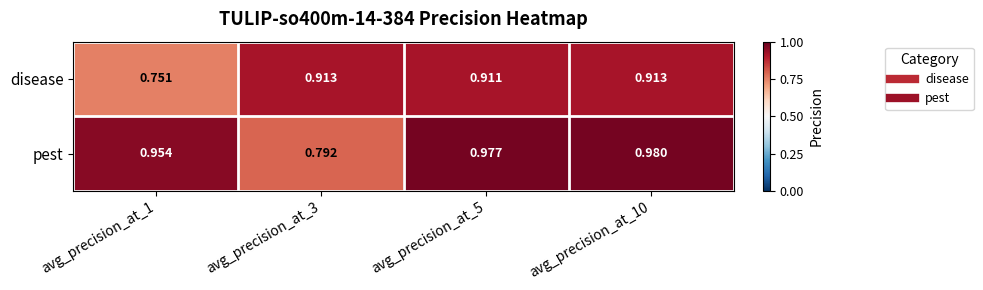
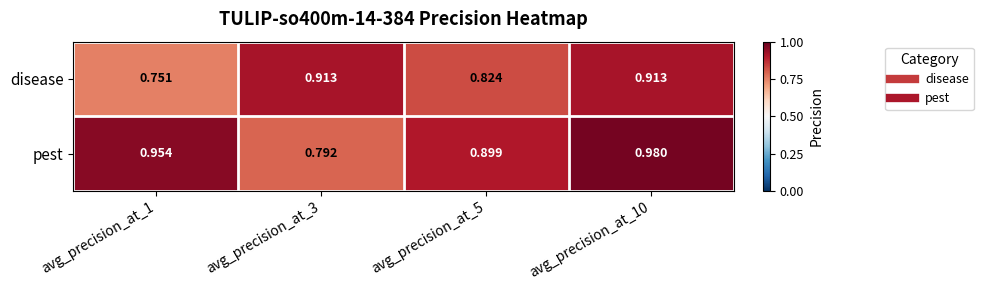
disease, avg_precision_at_5: 0.911 -> 0.824
pest, avg_precision_at_5: 0.977 -> 0.899
